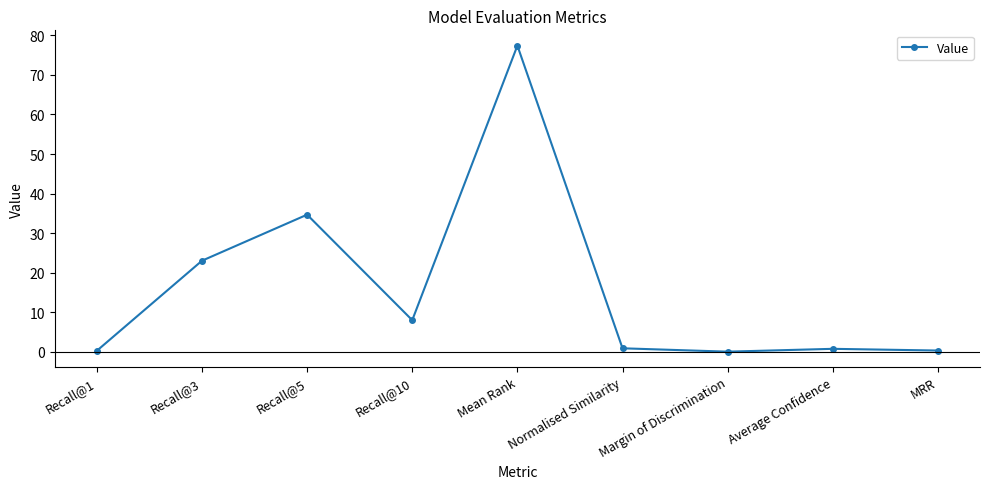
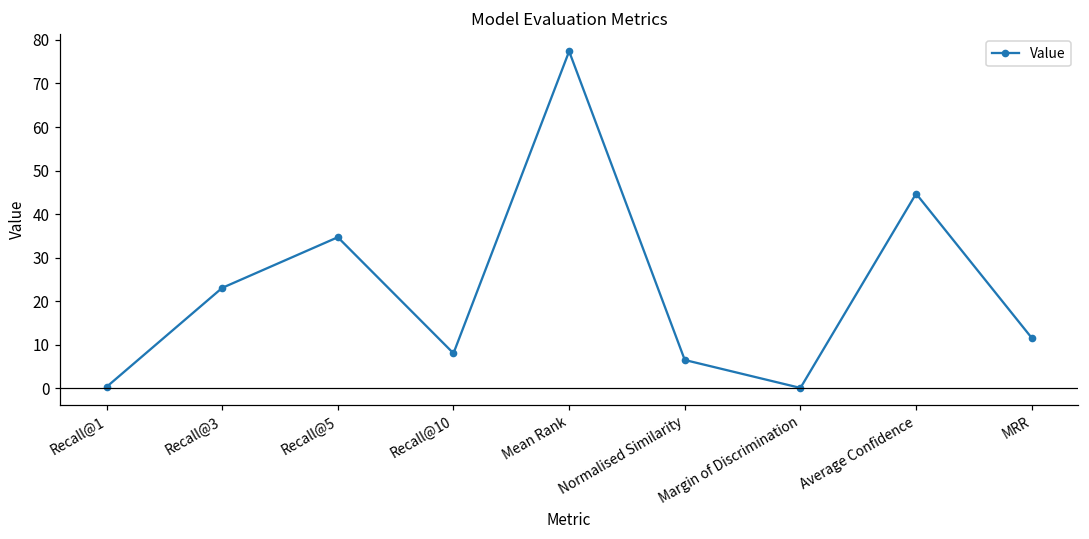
Normalised Similarity: 1 -> 6
Average Confidence: 1 -> 45
MRR: 0 -> 12
